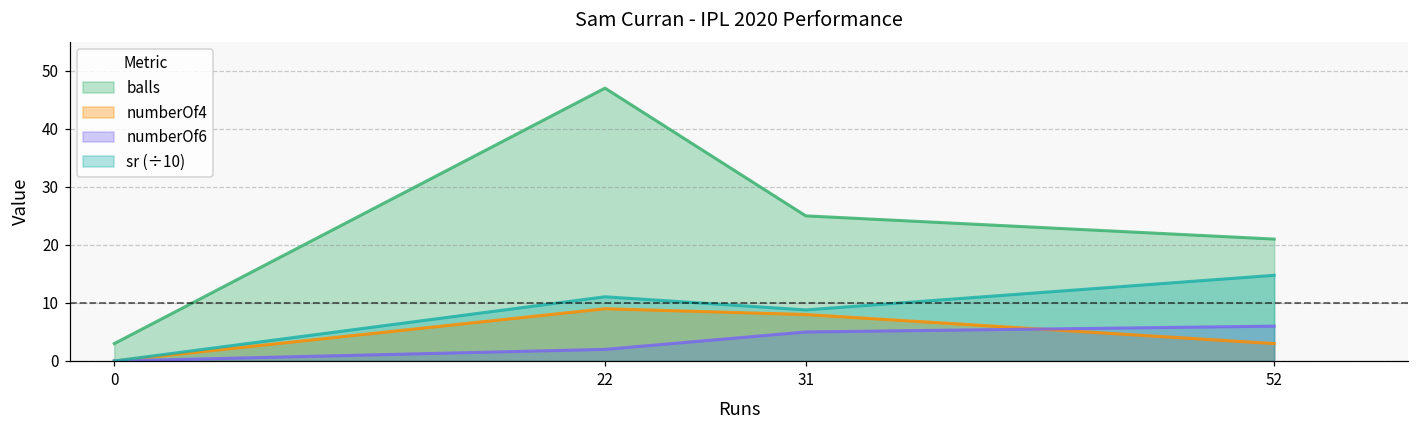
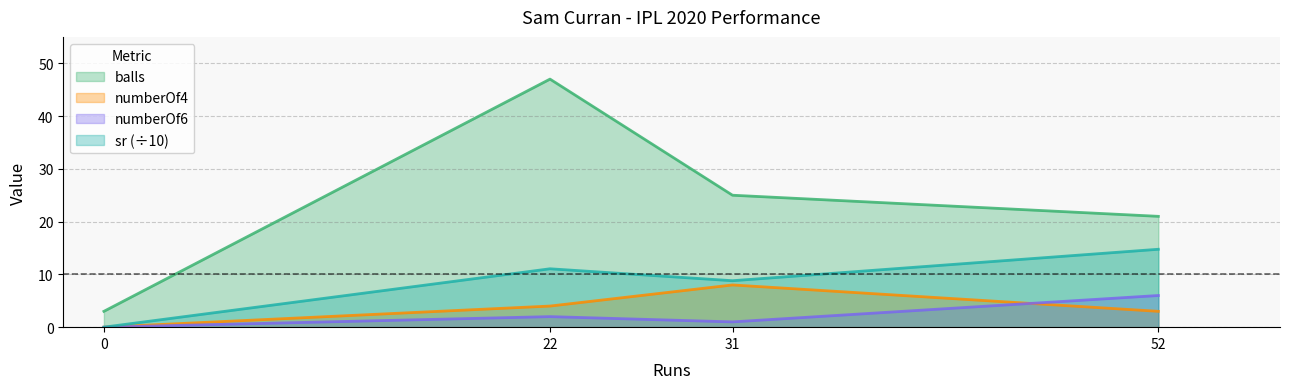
numberOf4, 22: 9 -> 4
numberOf6, 31: 5 -> 1
